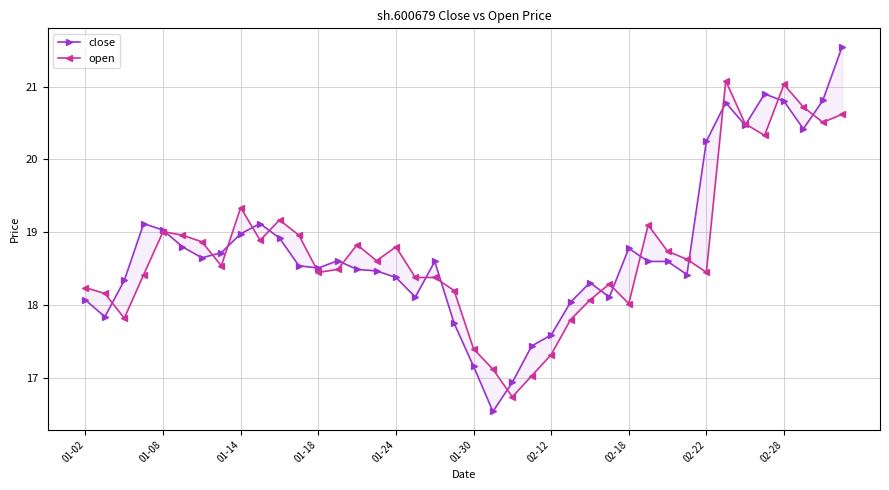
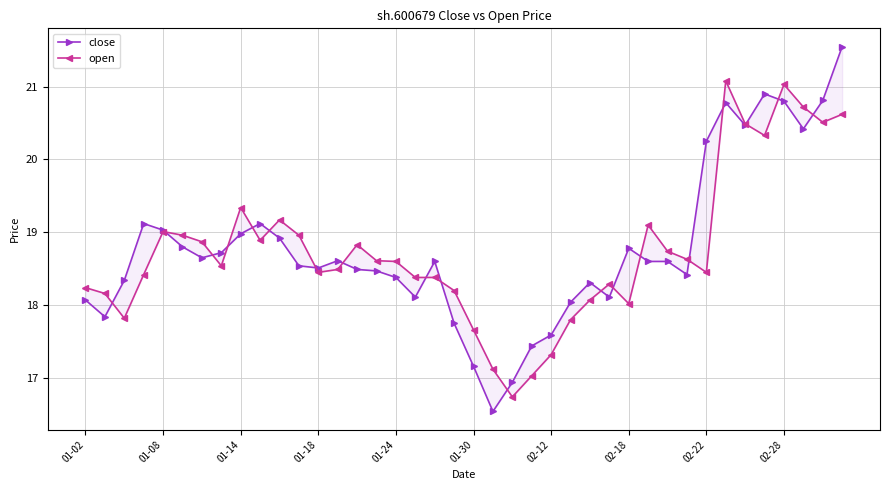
open, 01-24: 18.8 -> 18.6
open, 01-30: 17.4 -> 17.7
